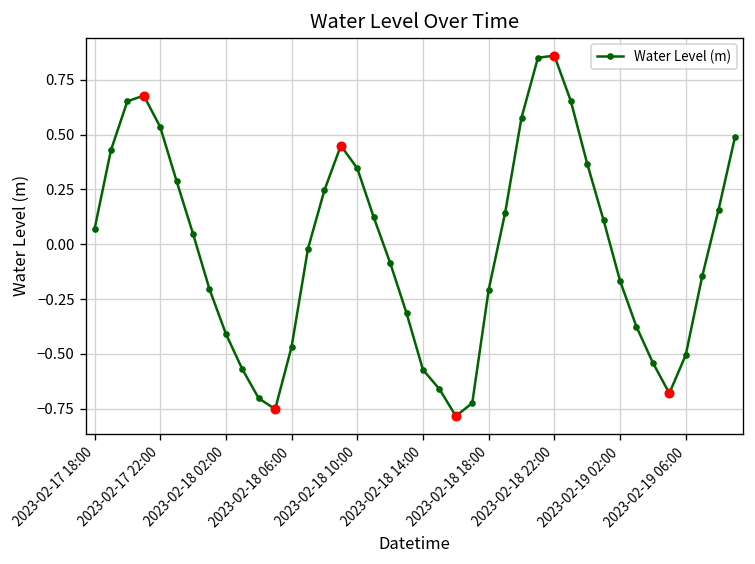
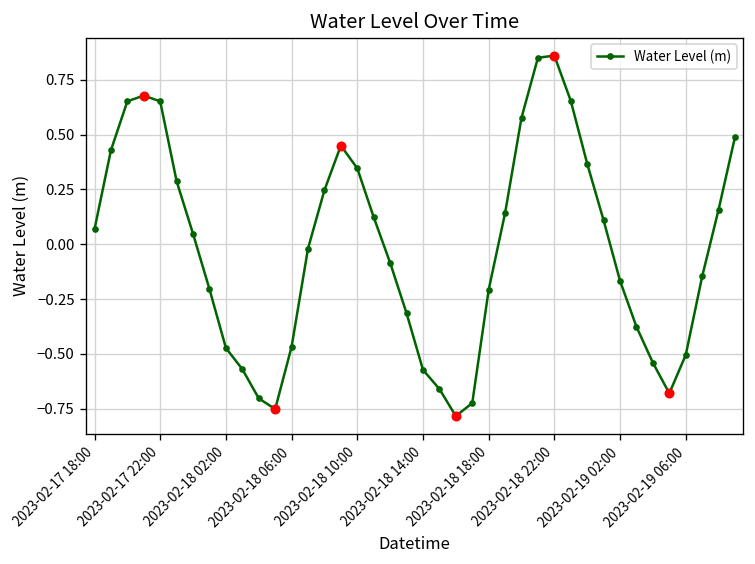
Water Level (m), 2023-02-17 22:00: 0.53 -> 0.65
Water Level (m), 2023-02-18 02:00: -0.41 -> -0.47
